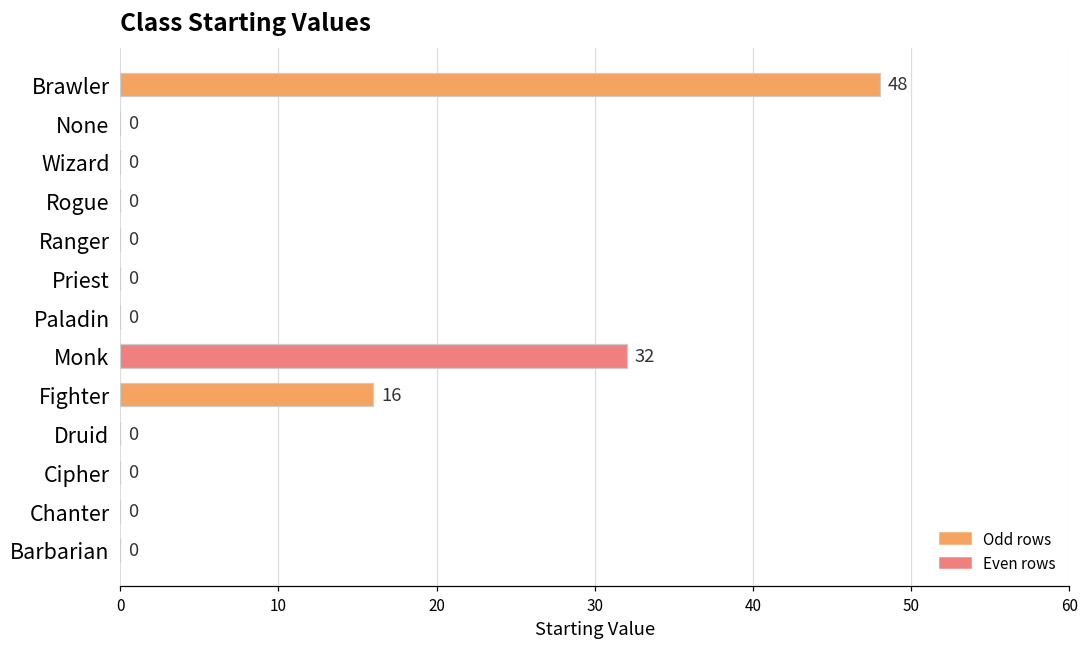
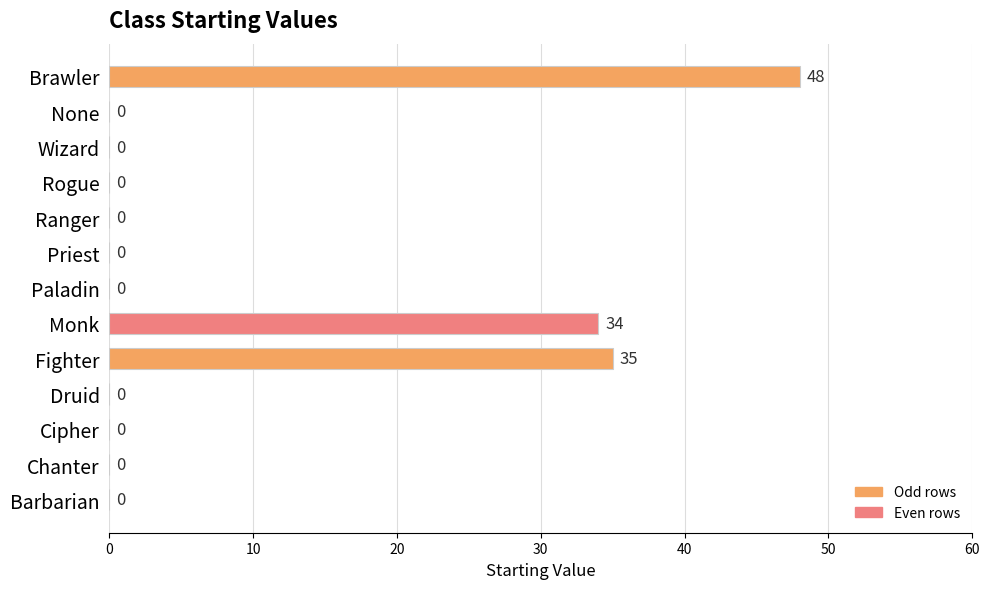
Monk: 32 -> 34
Fighter: 16 -> 35
